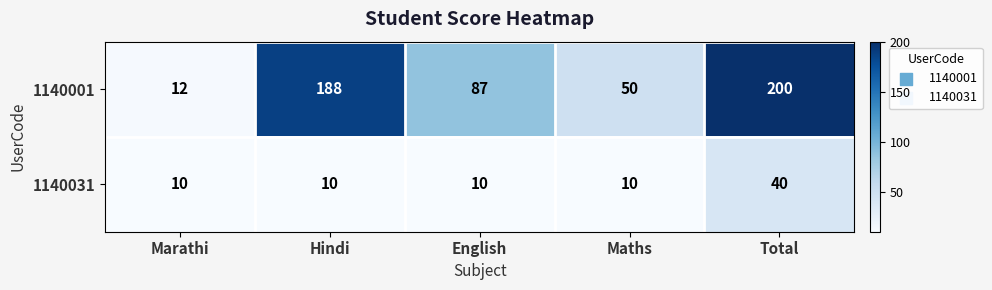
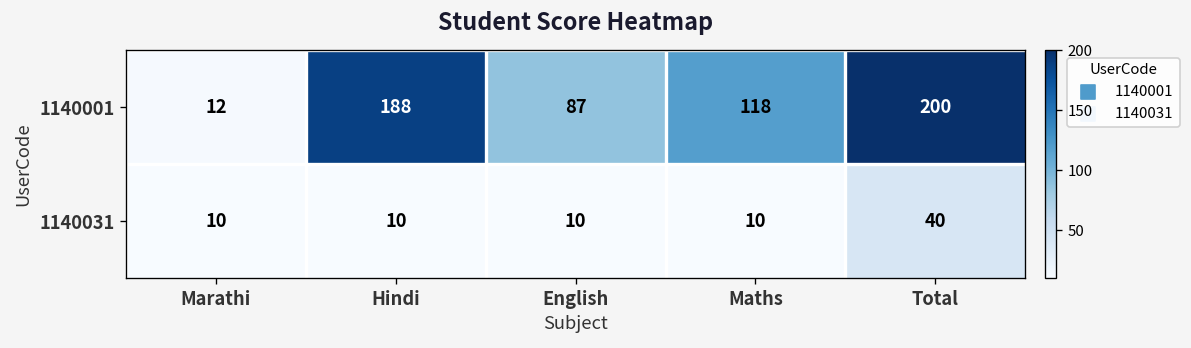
1140001, Maths: 50 -> 118
